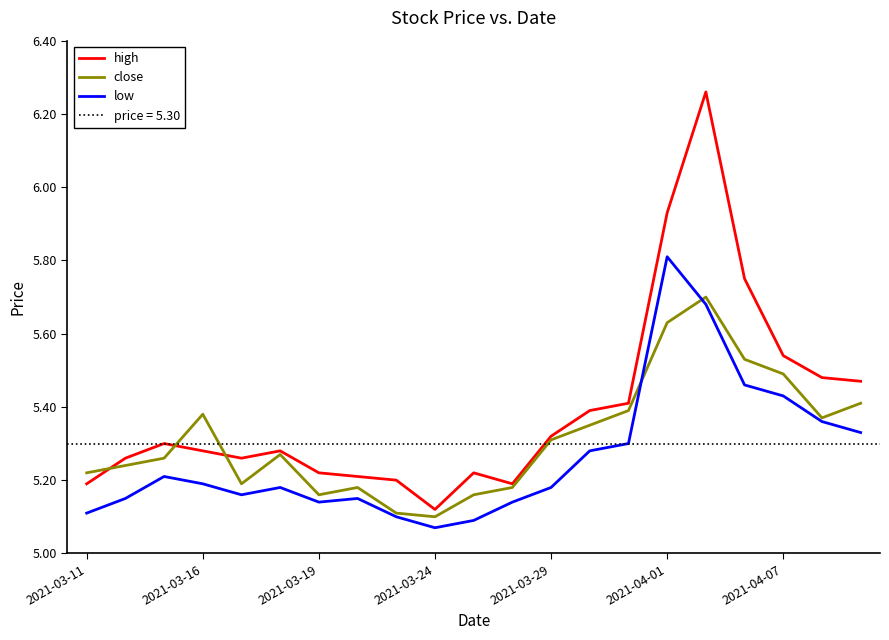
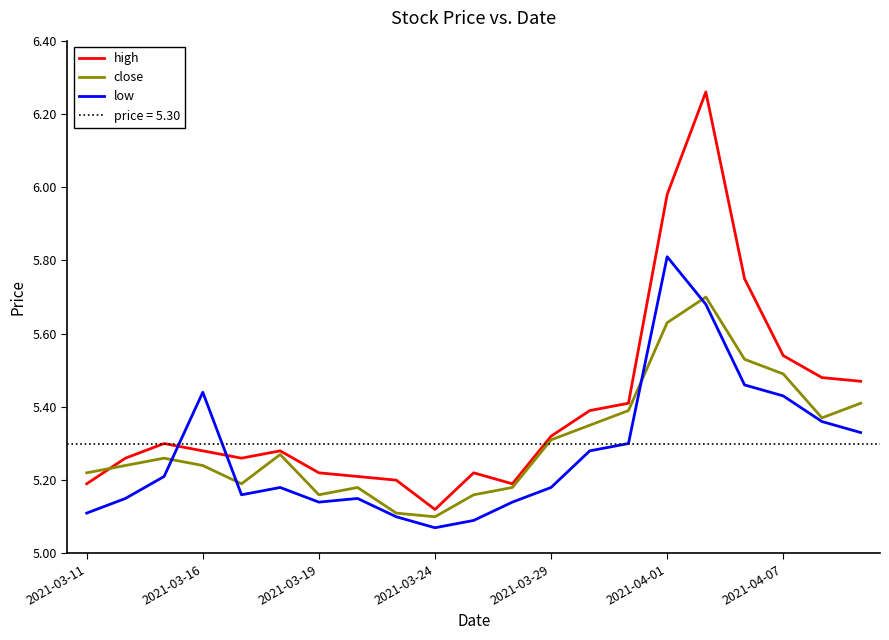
close, 2021-03-16: 5.38 -> 5.24
low, 2021-03-16: 5.19 -> 5.44
high, 2021-04-01: 5.93 -> 5.98
